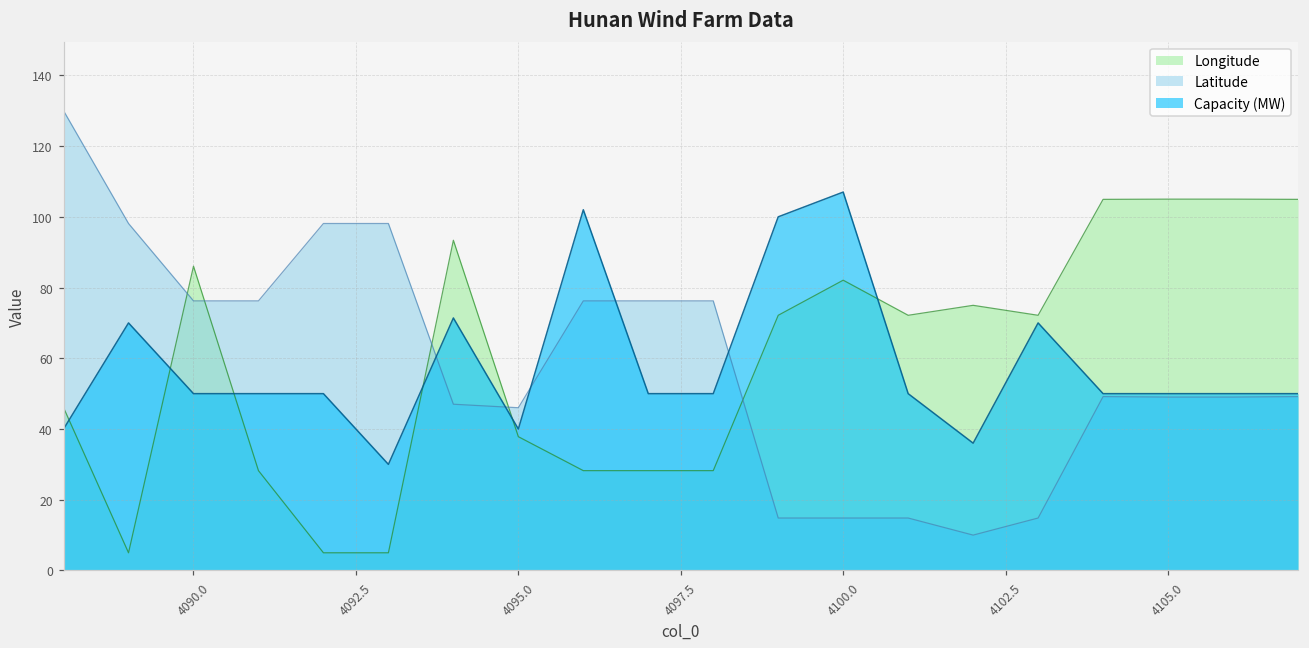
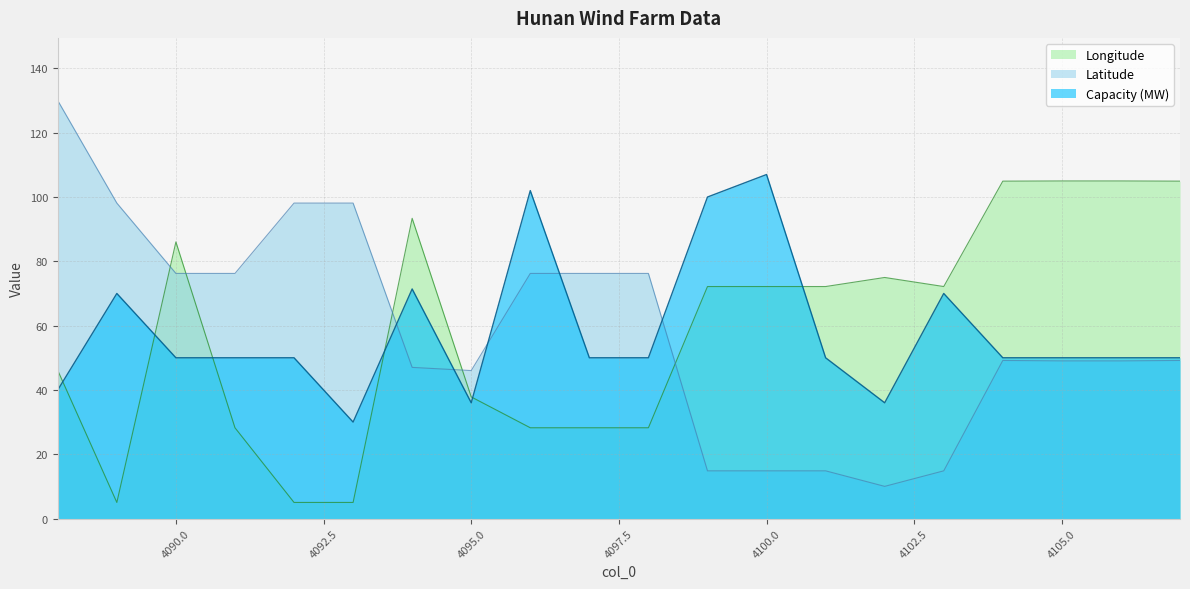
Capacity (MW), 4095.0: 40 -> 36
Longitude, 4100.0: 82 -> 72
